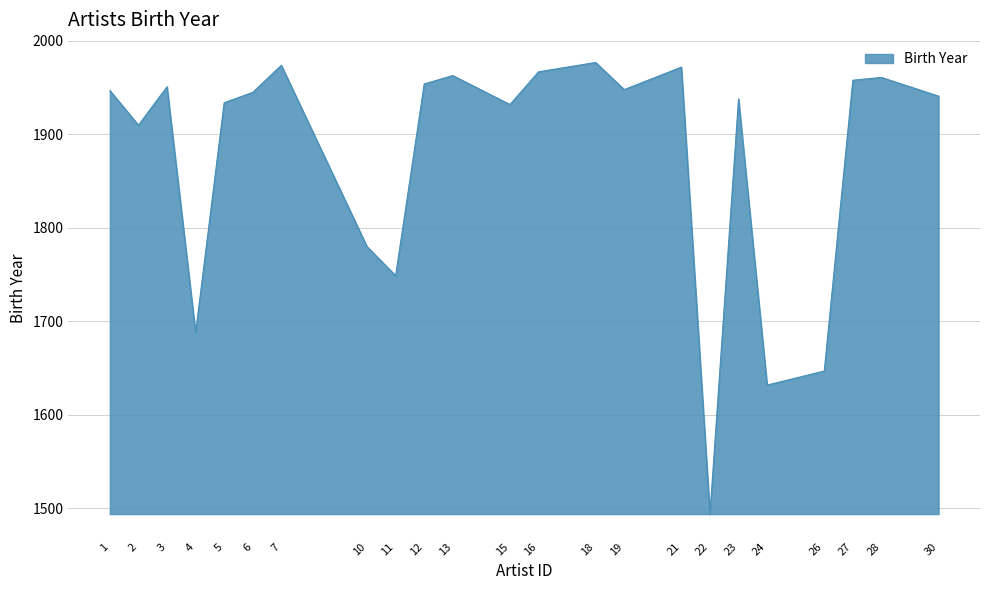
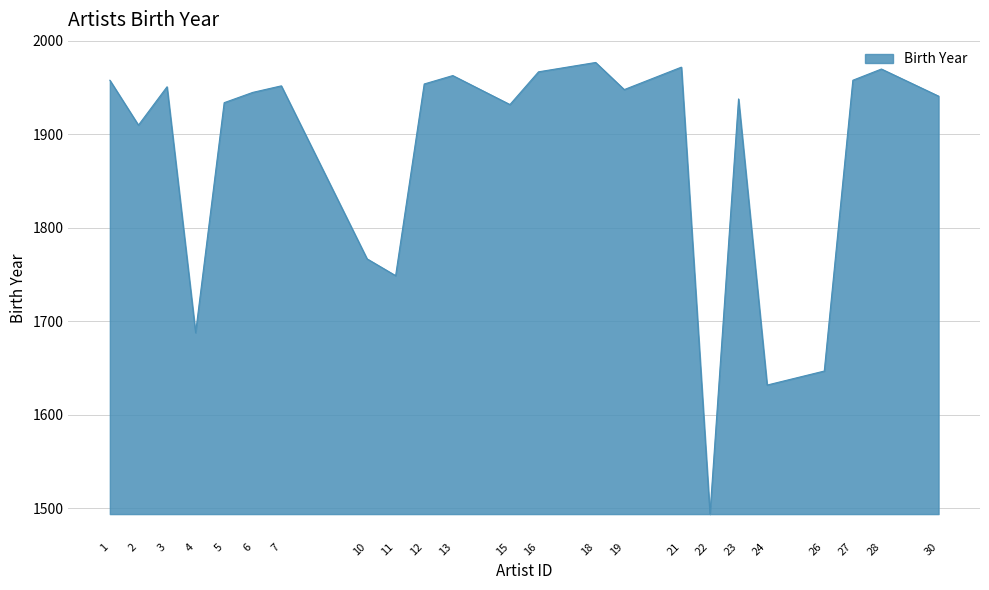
1: 1950 -> 1960
7: 1970 -> 1950
10: 1780 -> 1770
28: 1960 -> 1970
